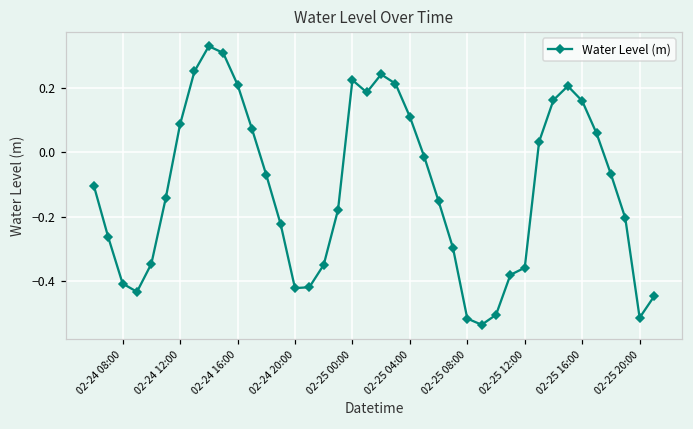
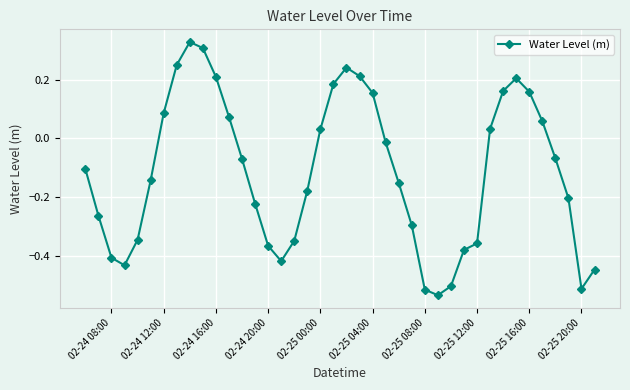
02-24 20:00: -0.42 -> -0.37
02-25 00:00: 0.22 -> 0.03
02-25 04:00: 0.11 -> 0.15
